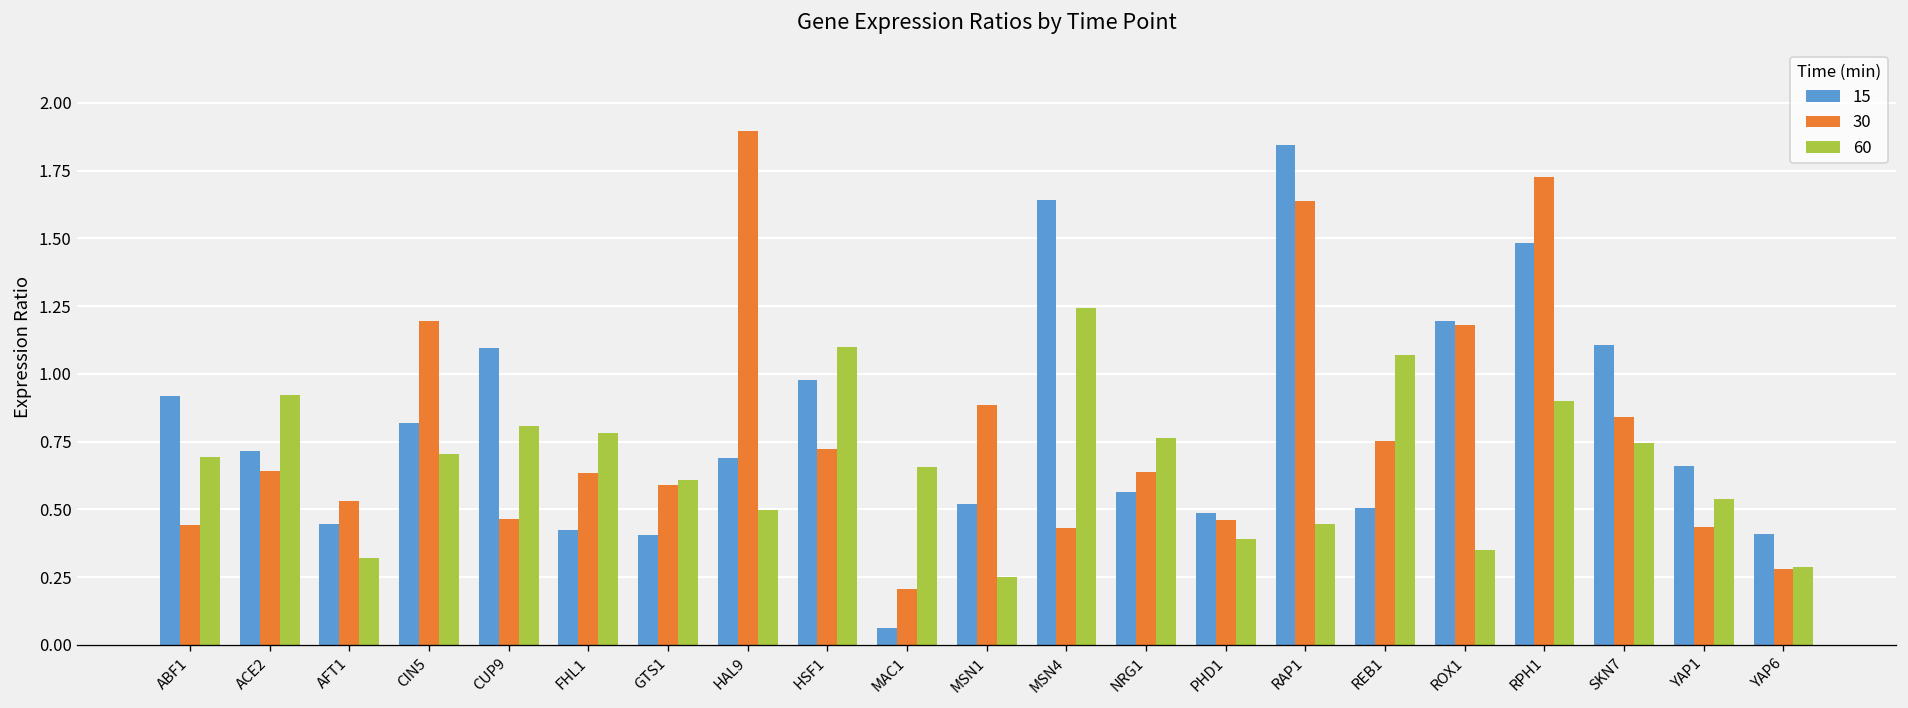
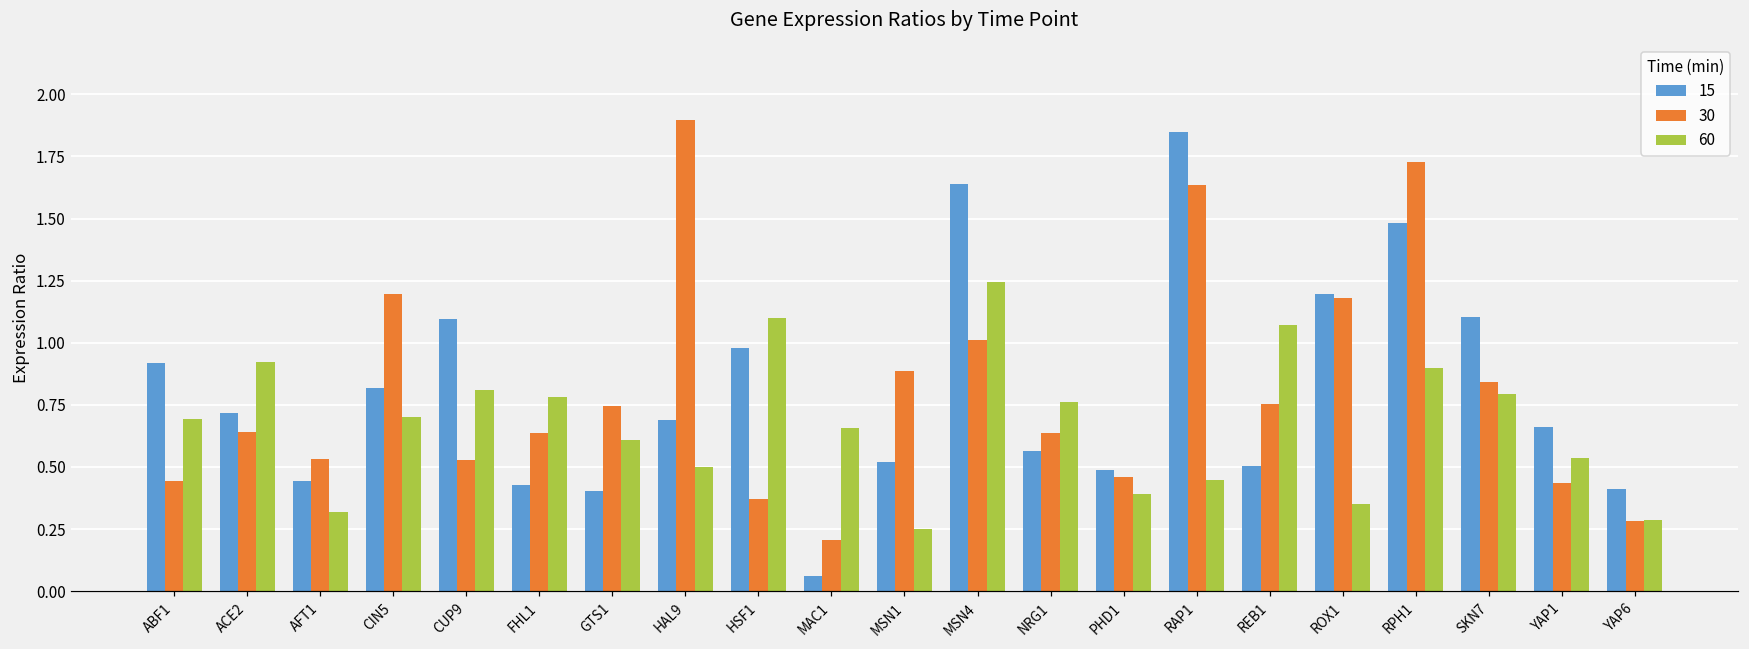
30, CUP9: 0.46 -> 0.53
30, GTS1: 0.59 -> 0.74
30, HSF1: 0.72 -> 0.37
30, MSN4: 0.43 -> 1.01
60, SKN7: 0.75 -> 0.79
